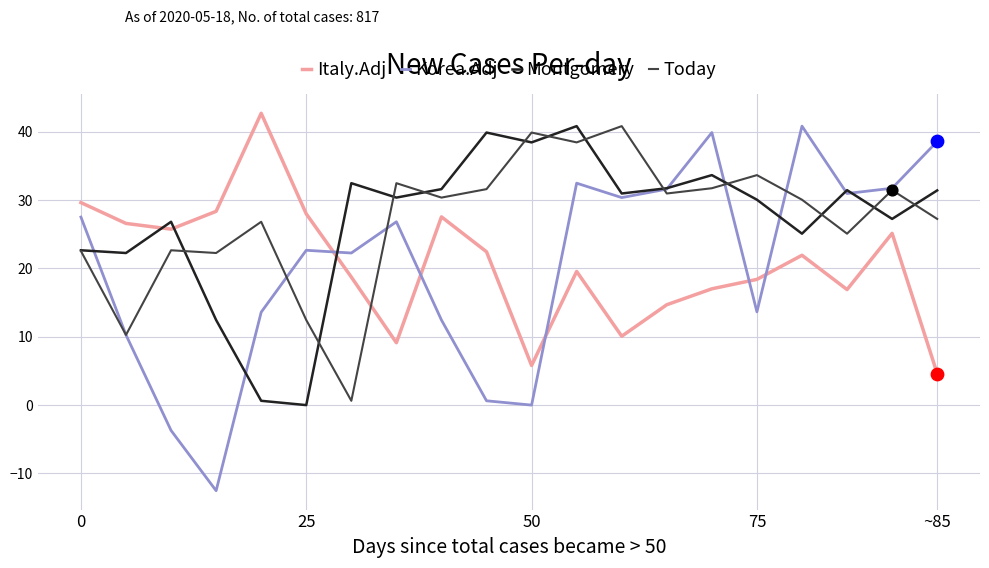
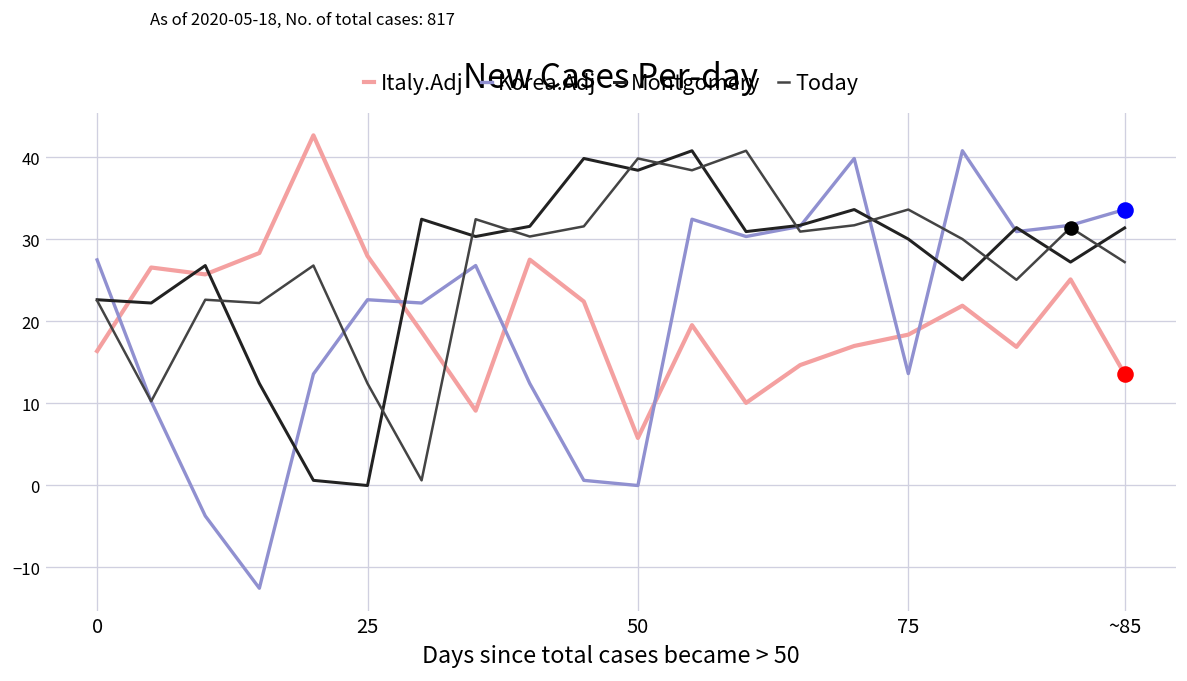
Italy.Adj, 0: 30 -> 16
Italy.Adj, ~85: 5 -> 14
Korea.Adj, ~85: 39 -> 34
